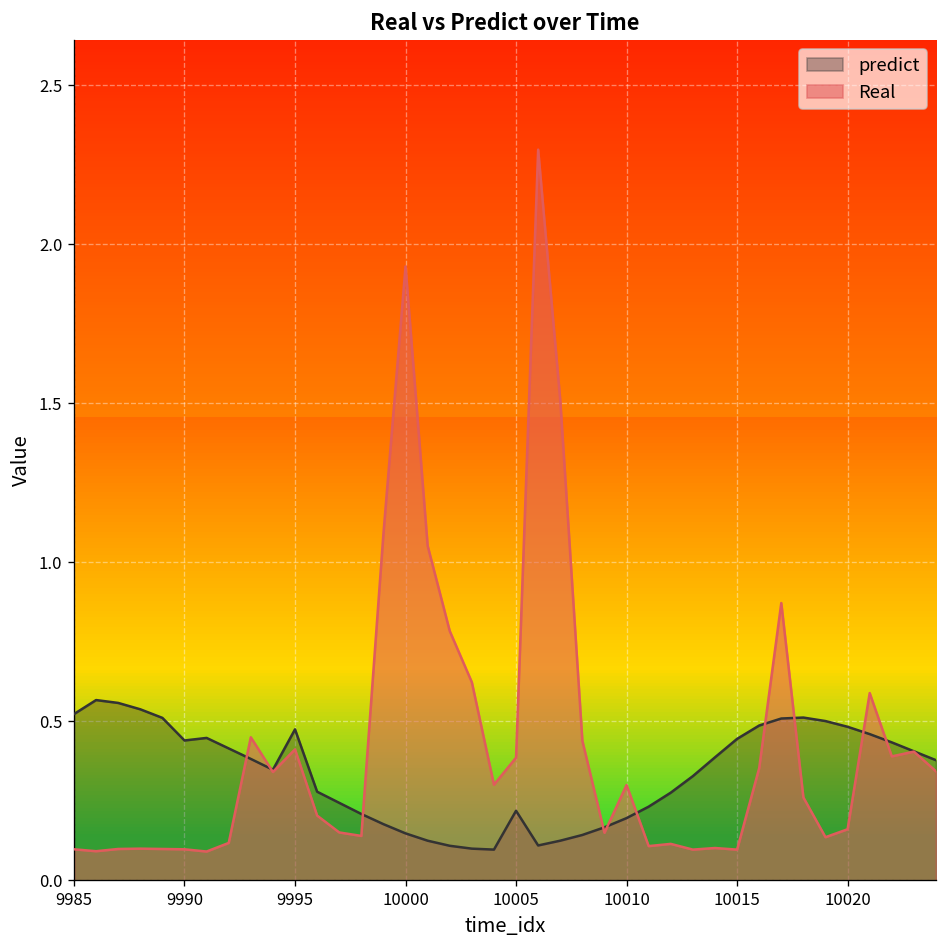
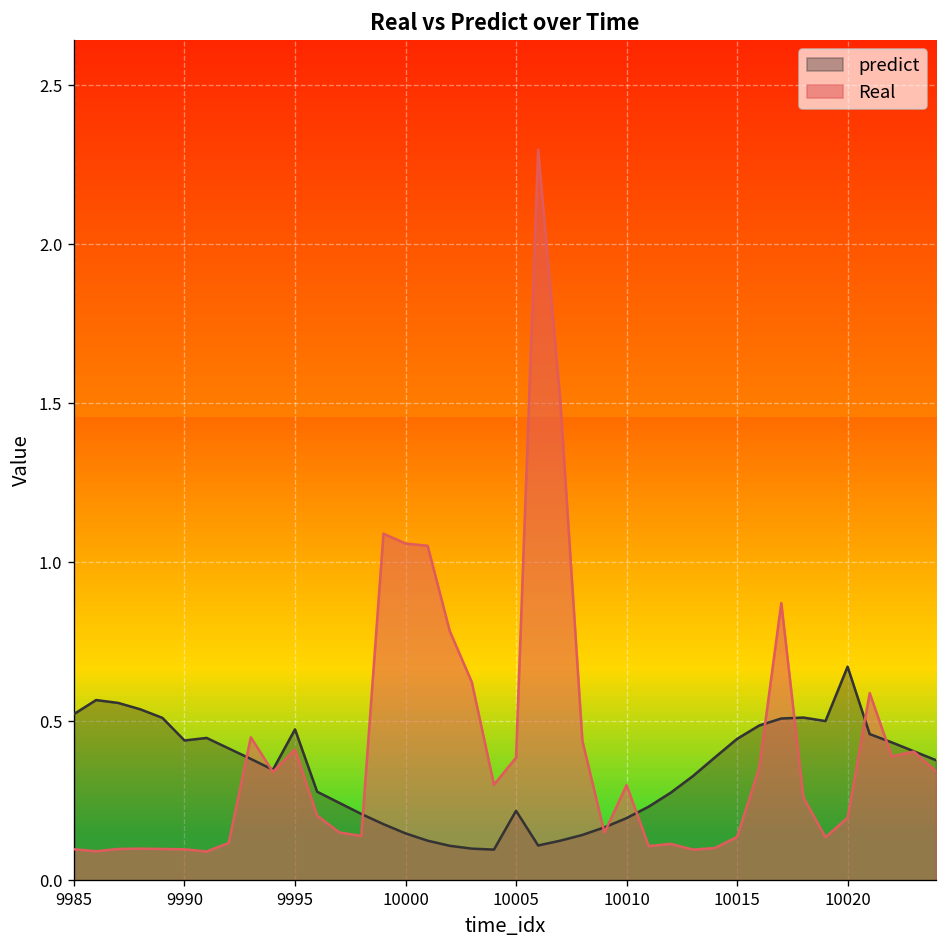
Real, 10000: 1.93 -> 1.06
Real, 10015: 0.10 -> 0.14
predict, 10020: 0.48 -> 0.67
Real, 10020: 0.16 -> 0.20
